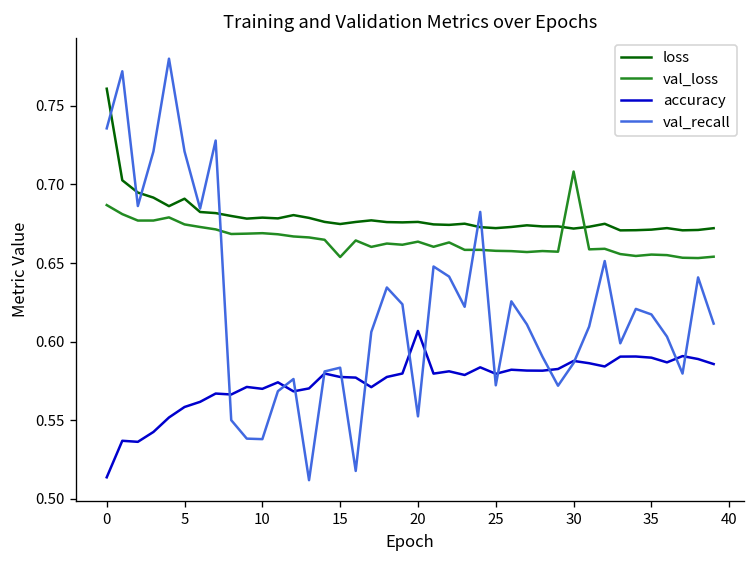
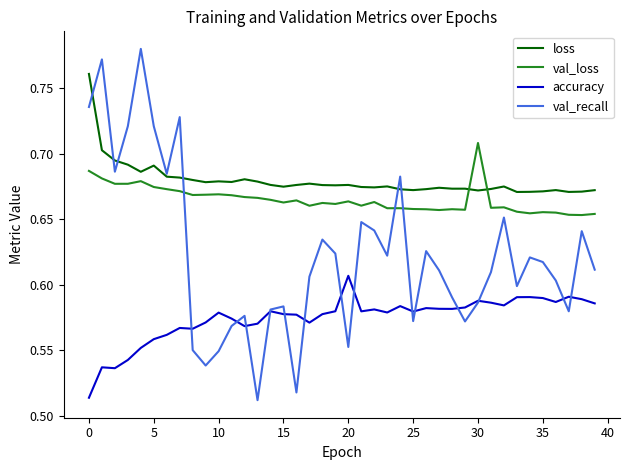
accuracy, 10: 0.570 -> 0.579
val_recall, 10: 0.538 -> 0.549
val_loss, 15: 0.654 -> 0.663
